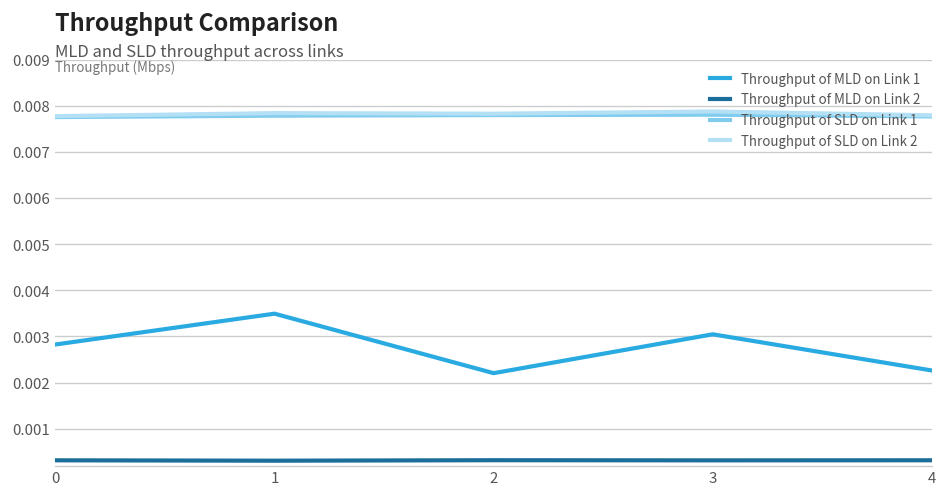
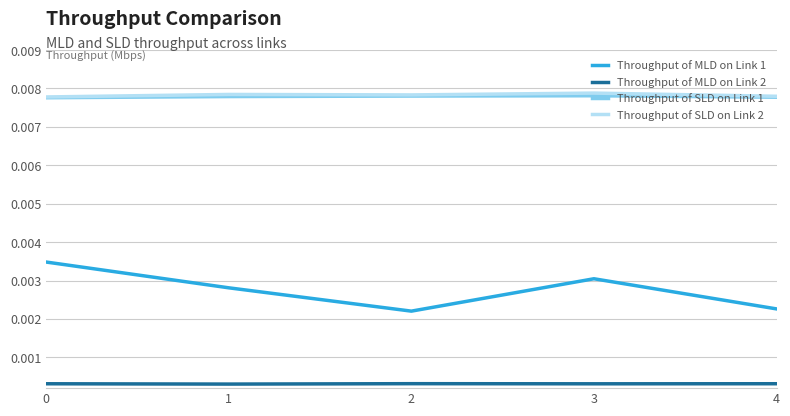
Throughput of MLD on Link 1, 0: 0.0028 -> 0.0035
Throughput of MLD on Link 1, 1: 0.0035 -> 0.0028
